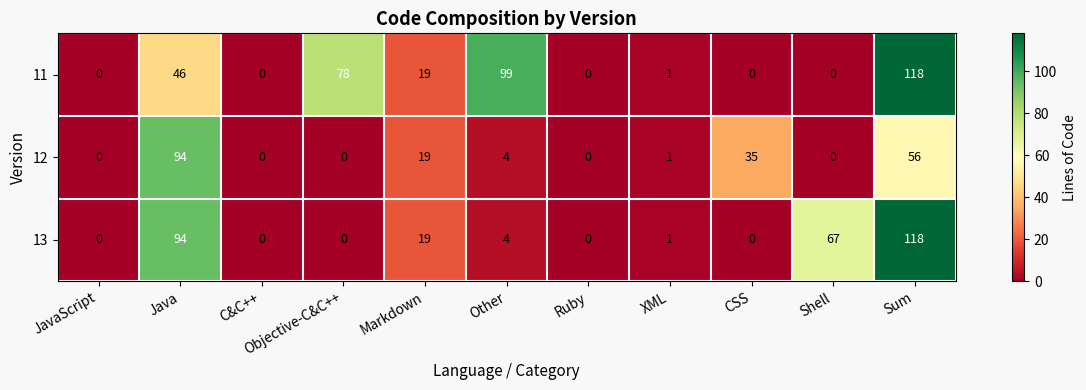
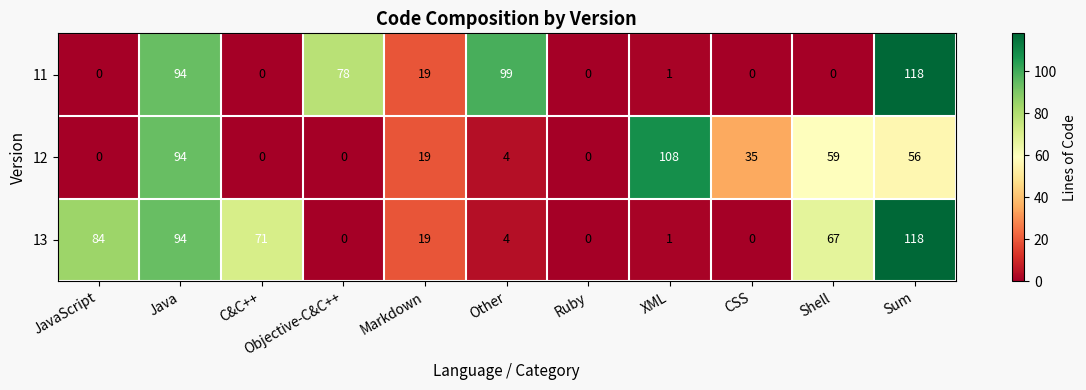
11, Java: 46 -> 94
12, XML: 1 -> 108
12, Shell: 0 -> 59
13, JavaScript: 0 -> 84
13, C&C++: 0 -> 71
